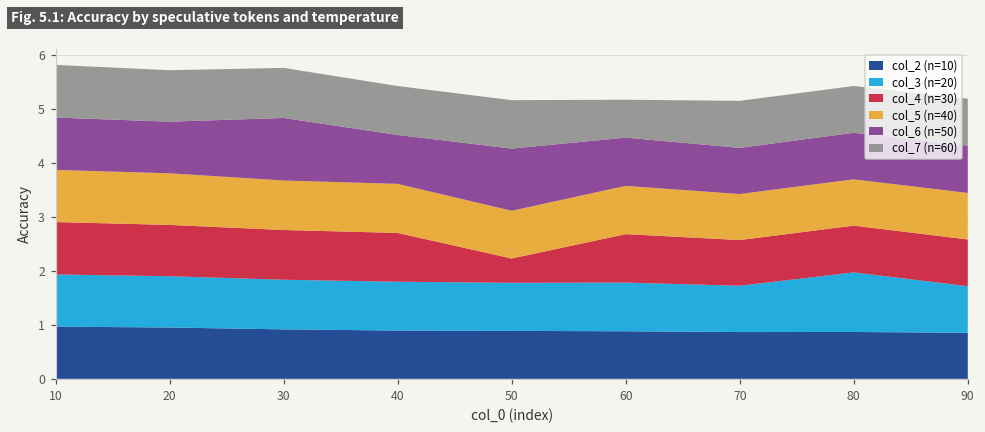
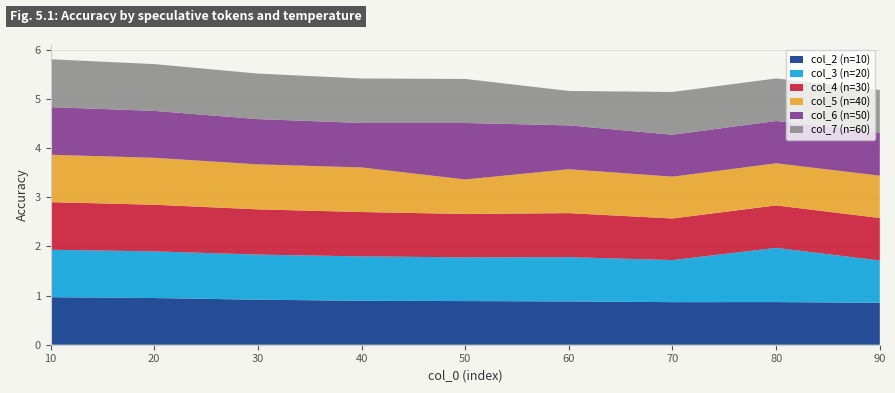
col_6 (n=50), 30: 1.2 -> 0.9
col_4 (n=30), 50: 0.5 -> 0.9
col_5 (n=40), 50: 0.9 -> 0.7
